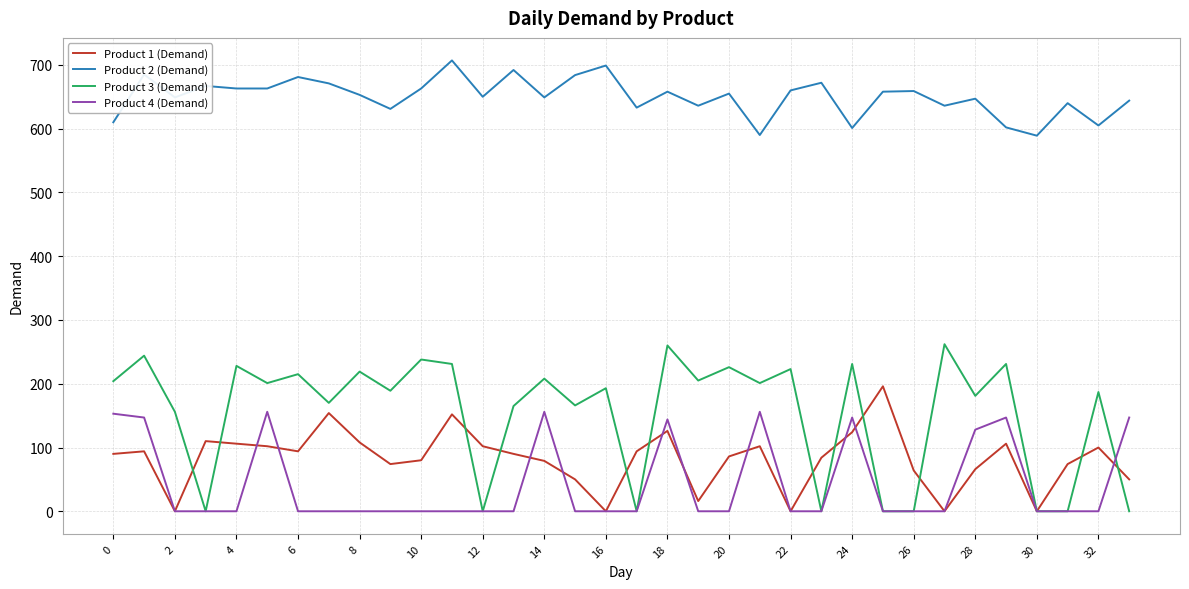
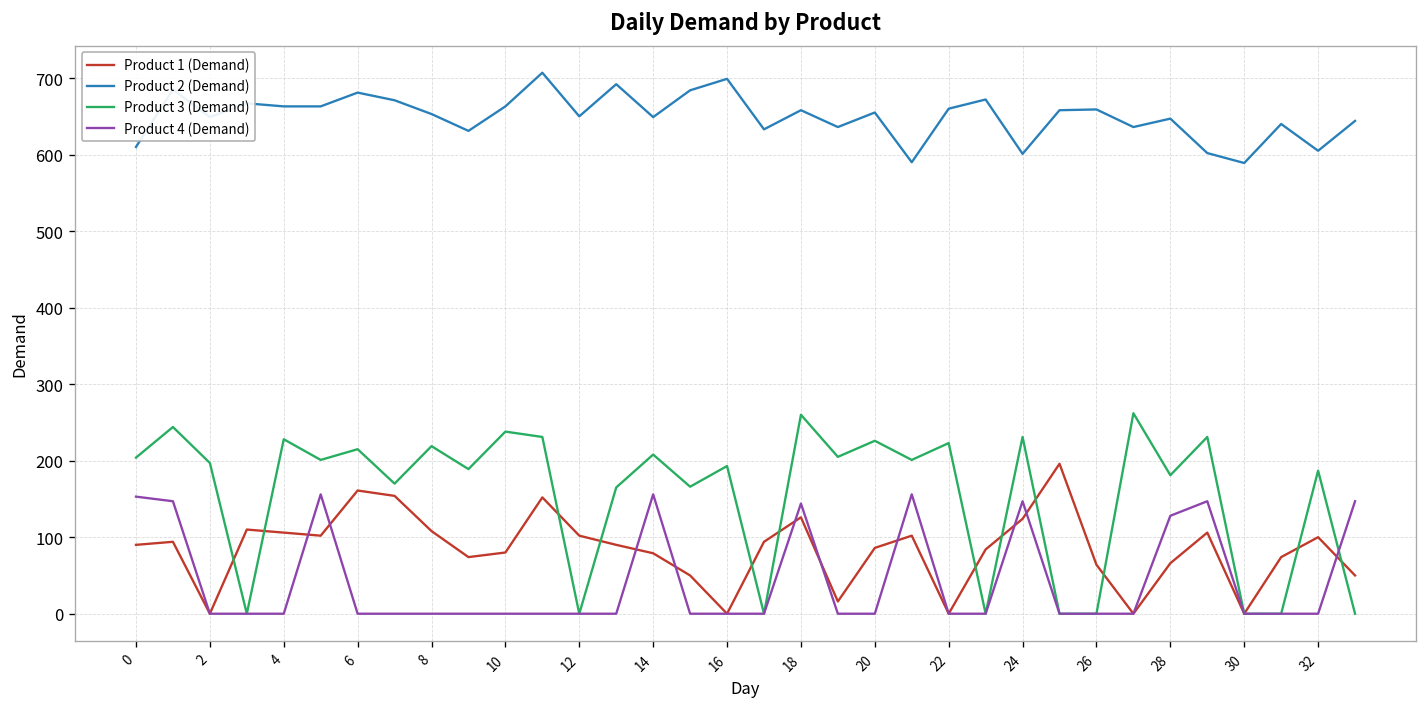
Product 3 (Demand), 2: 160 -> 200
Product 1 (Demand), 6: 90 -> 160
